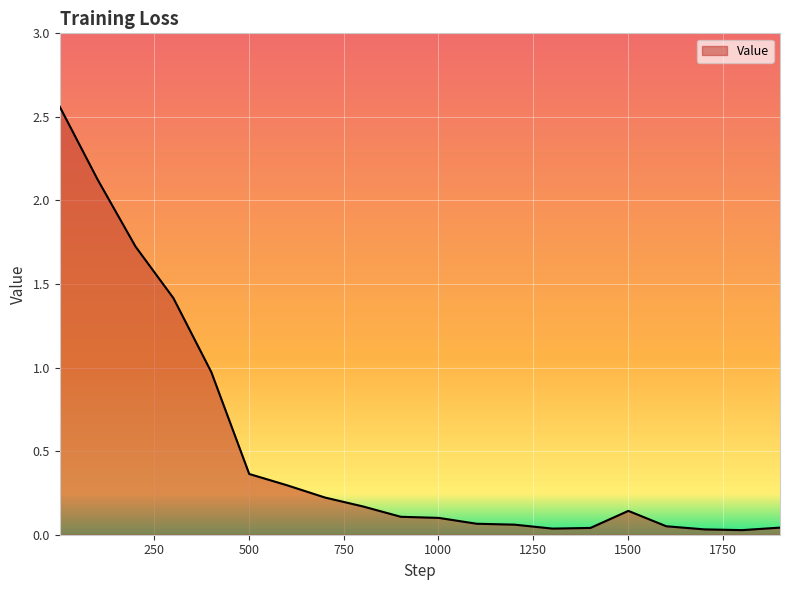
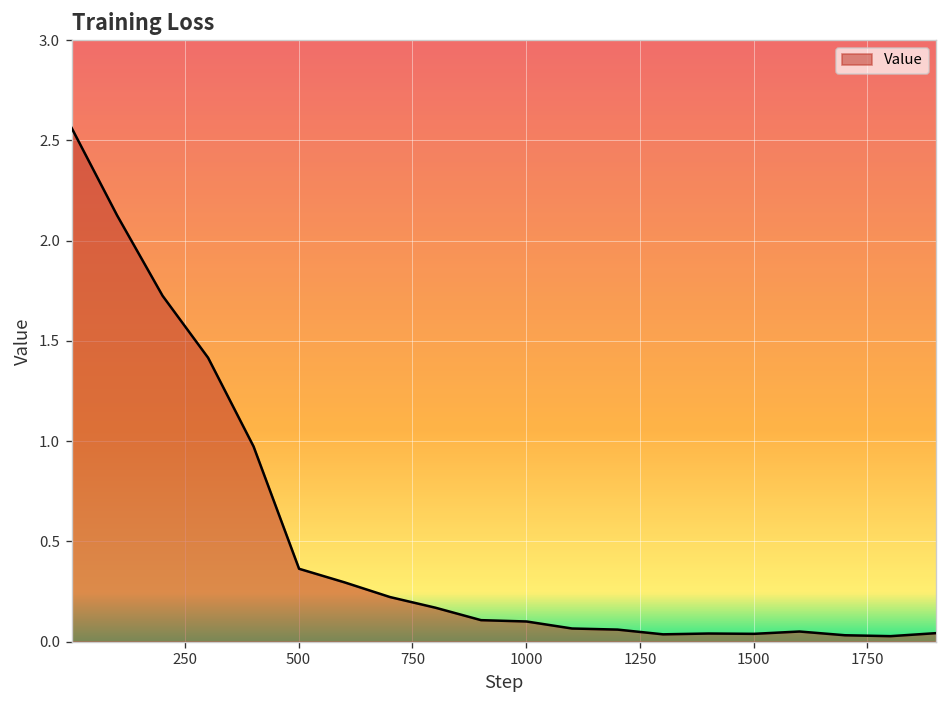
1500: 0.14 -> 0.04
